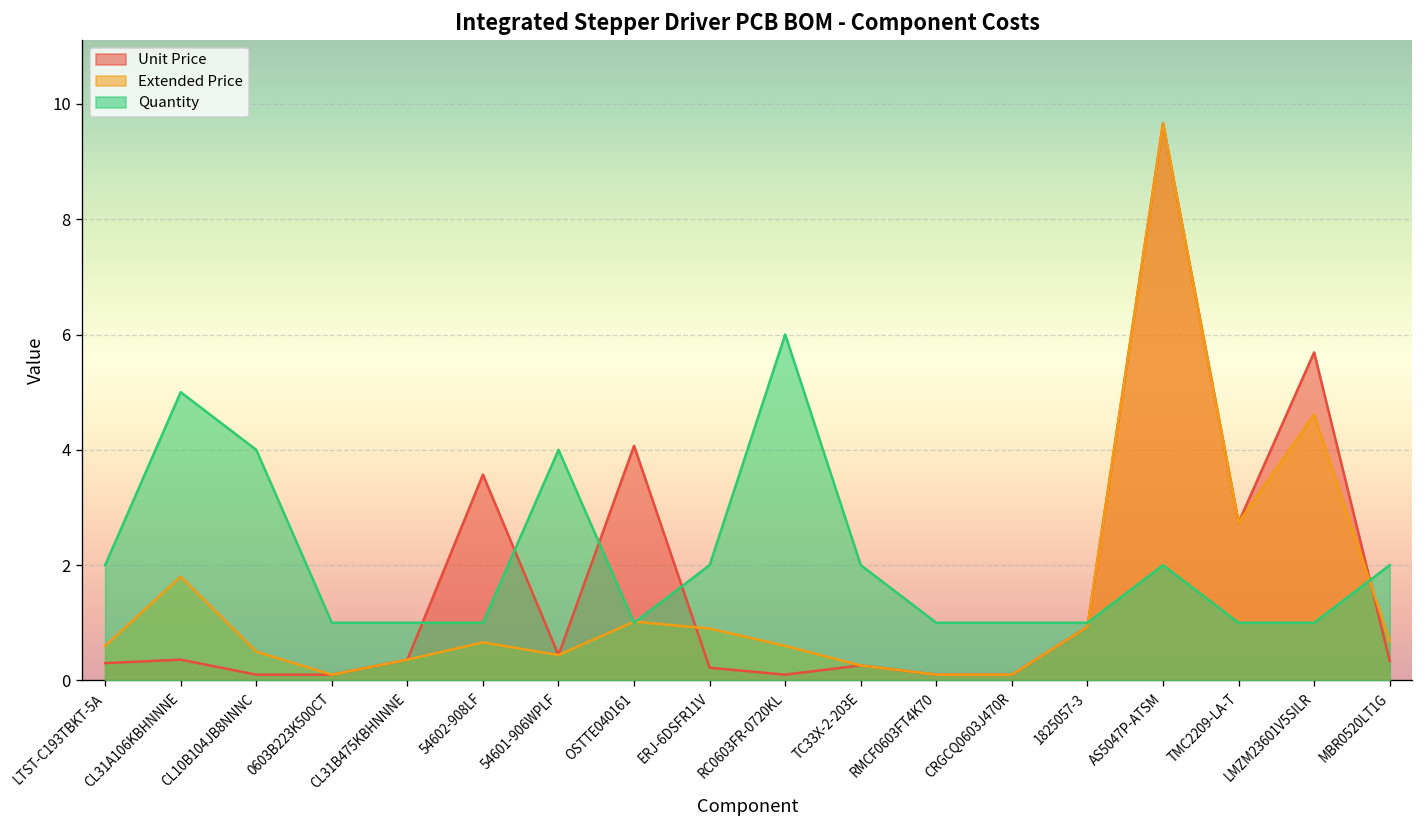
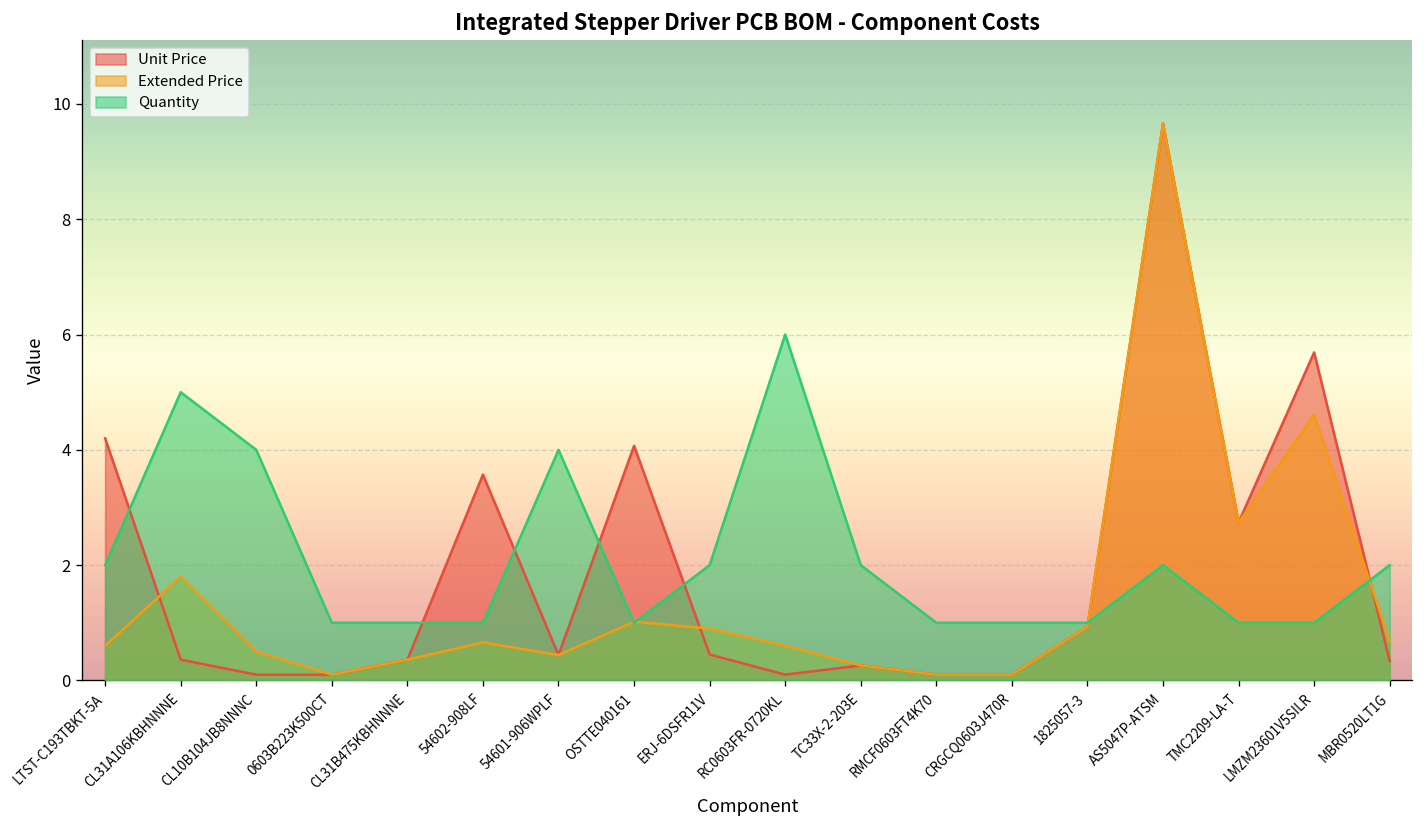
Unit Price, LTST-C193TBKT-5A: 0.3 -> 4.2
Unit Price, ERJ-6DSFR11V: 0.2 -> 0.5
